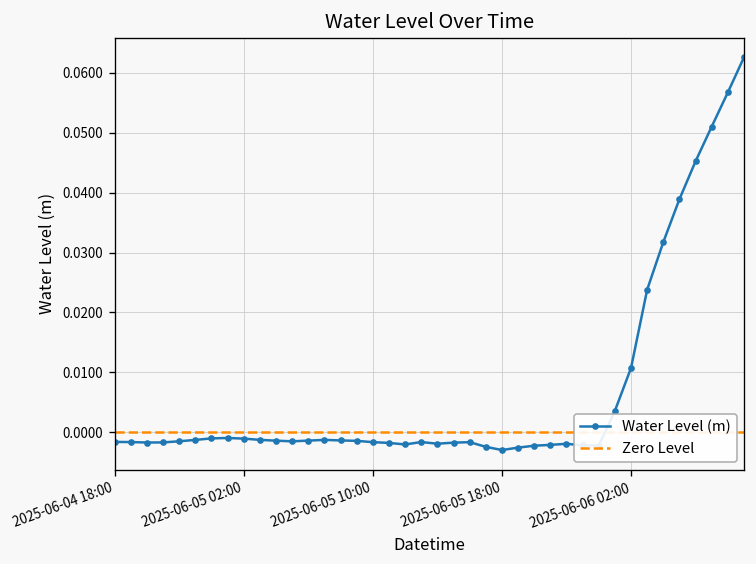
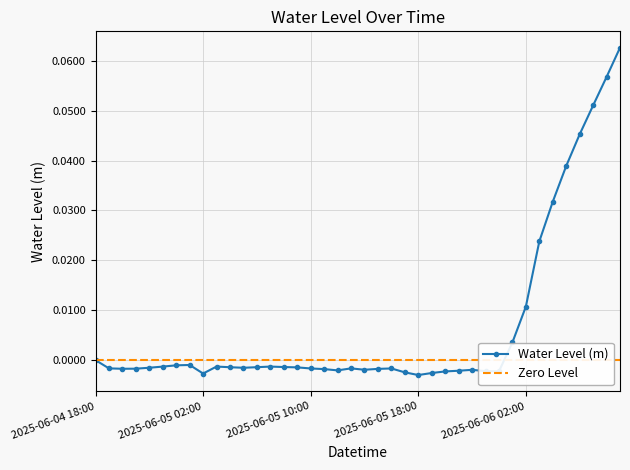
2025-06-04 18:00: -0.002 -> 0.000
2025-06-05 02:00: -0.001 -> -0.003
